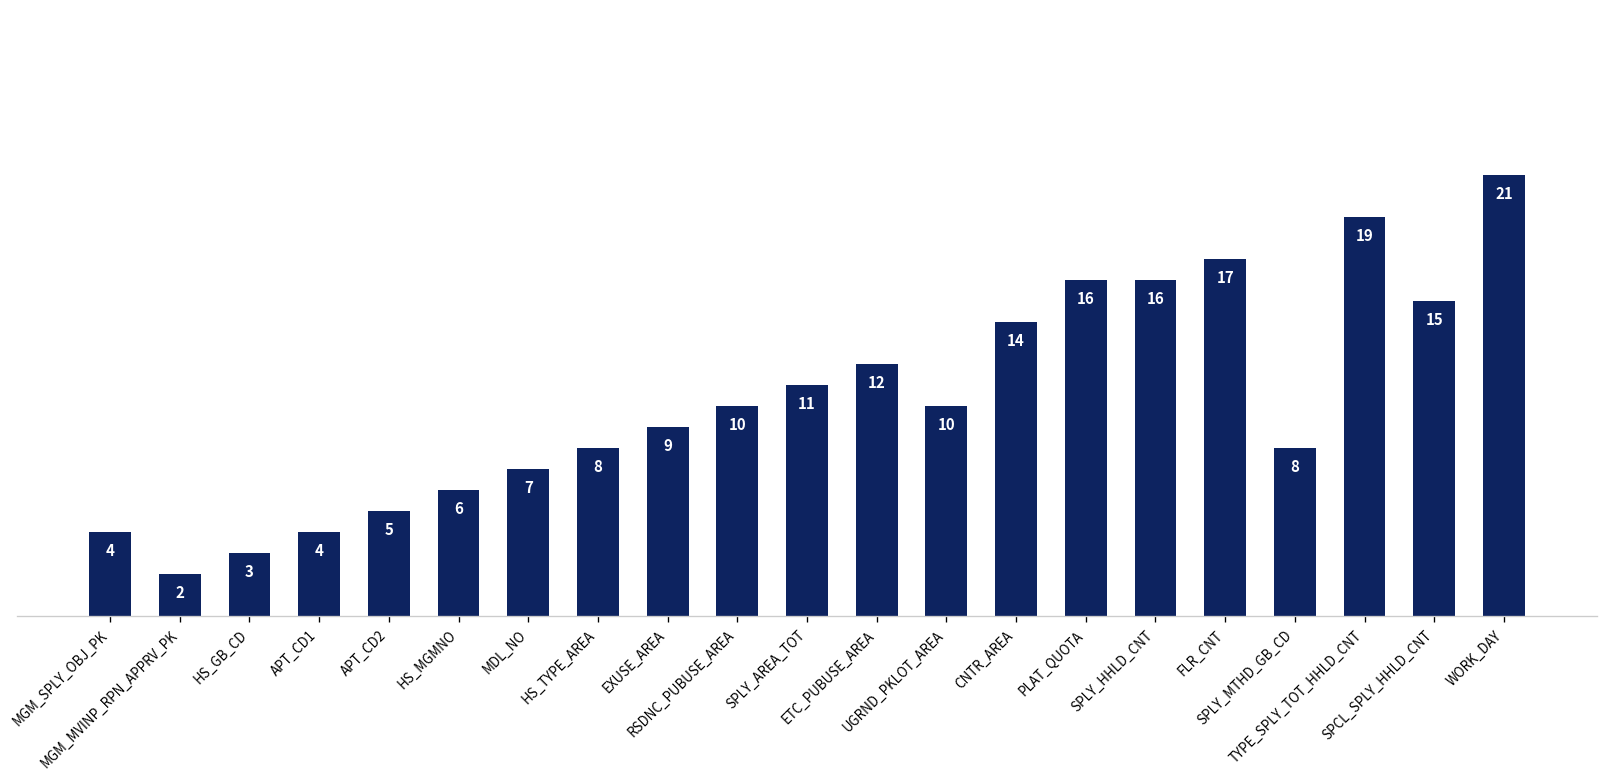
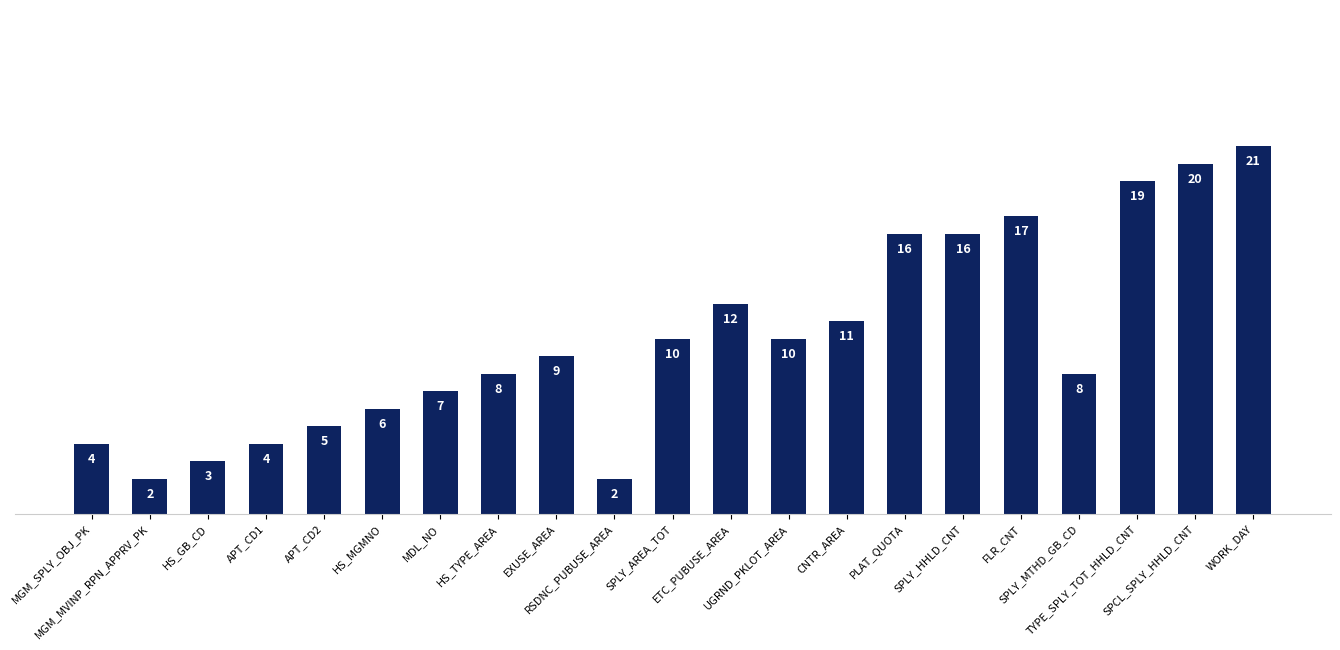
RSDNC_PUBUSE_AREA: 10 -> 2
SPLY_AREA_TOT: 11 -> 10
CNTR_AREA: 14 -> 11
SPCL_SPLY_HHLD_CNT: 15 -> 20
